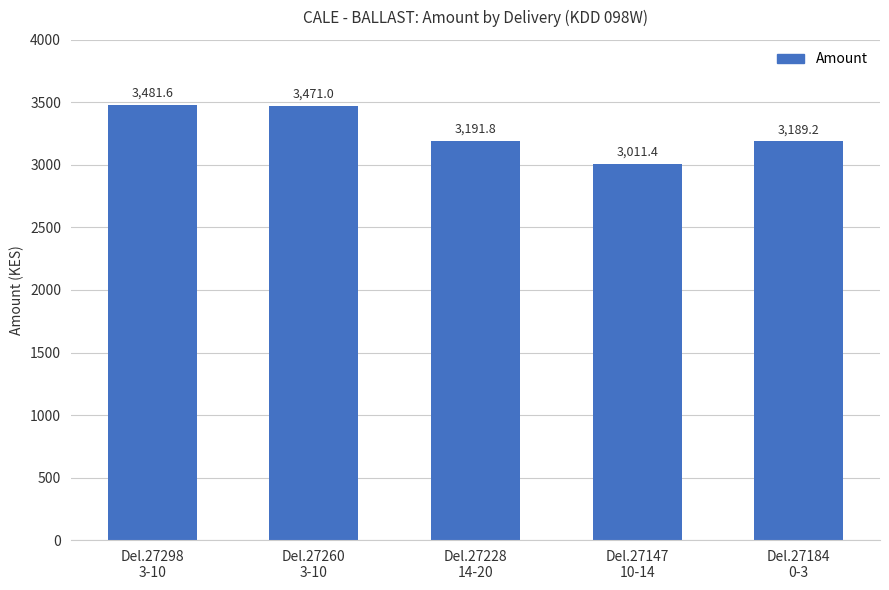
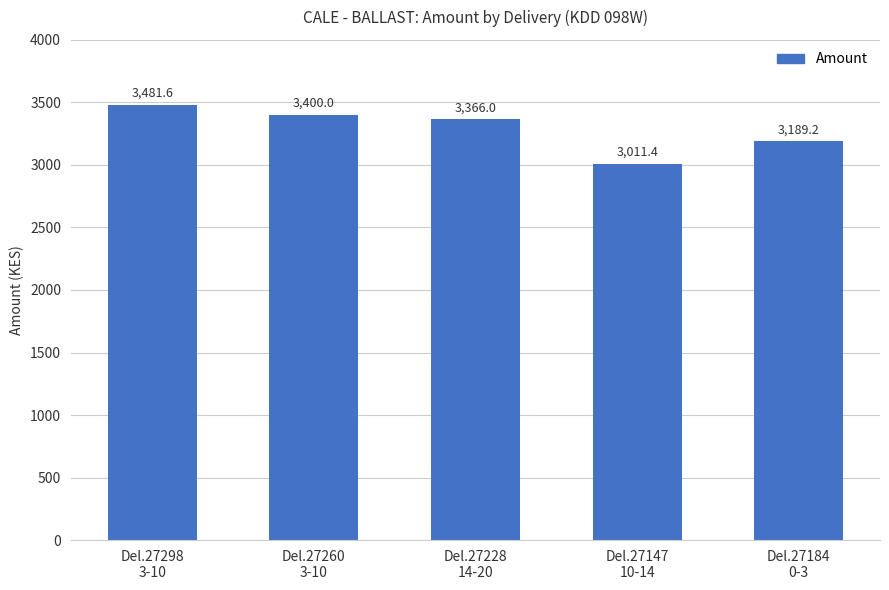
Del.27260 3-10: 3,471.0 -> 3,400.0
Del.27228 14-20: 3,191.8 -> 3,366.0
